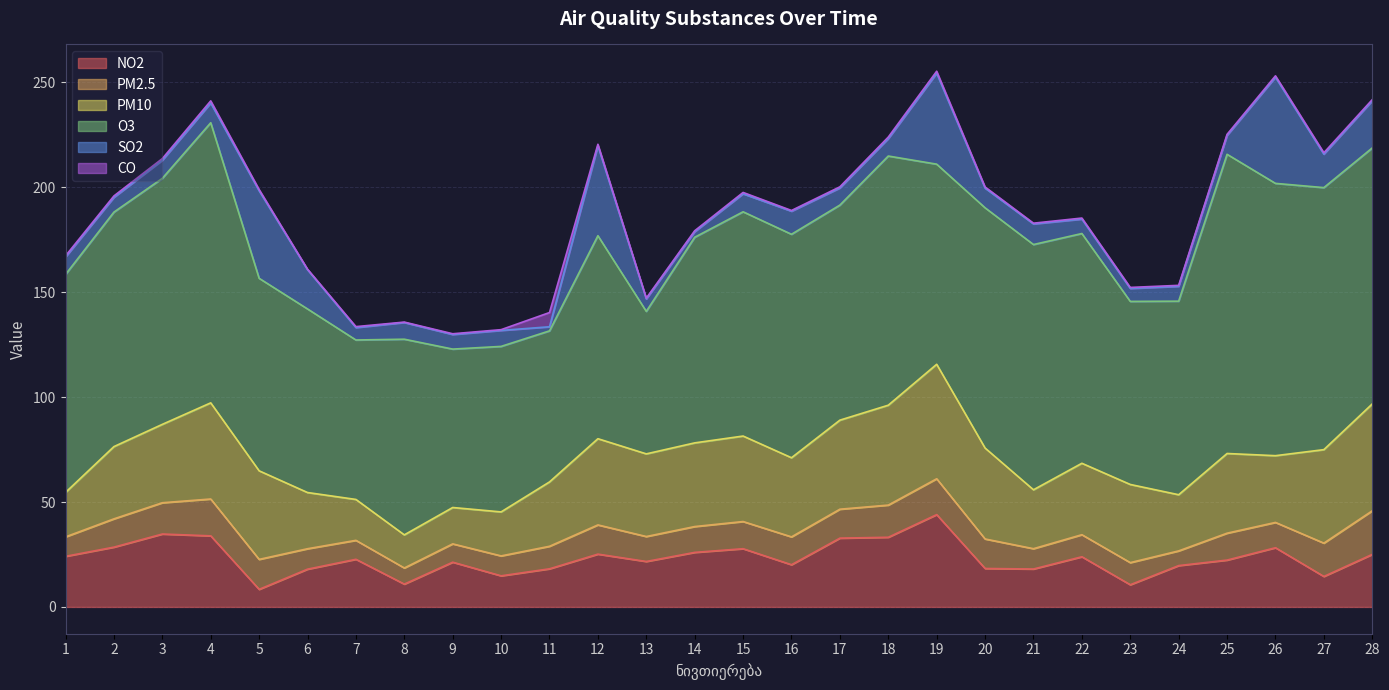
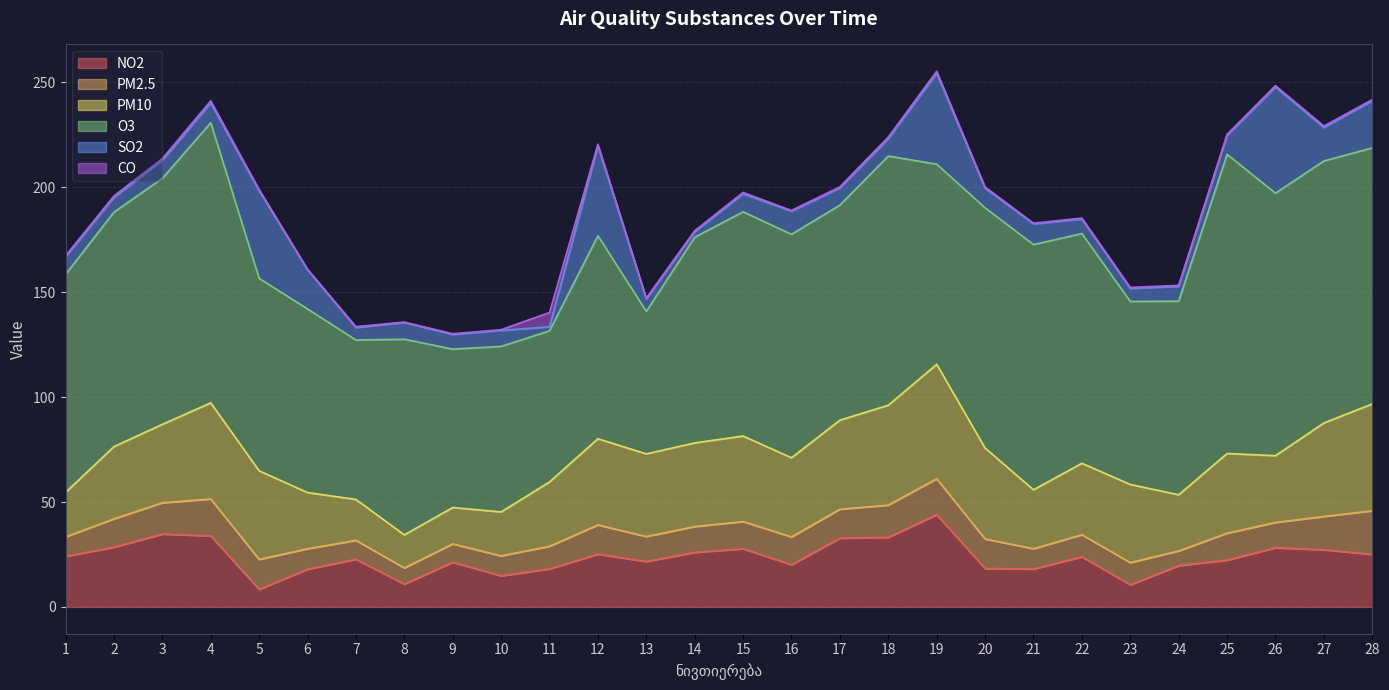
O3, 26: 130 -> 125
NO2, 27: 15 -> 27
